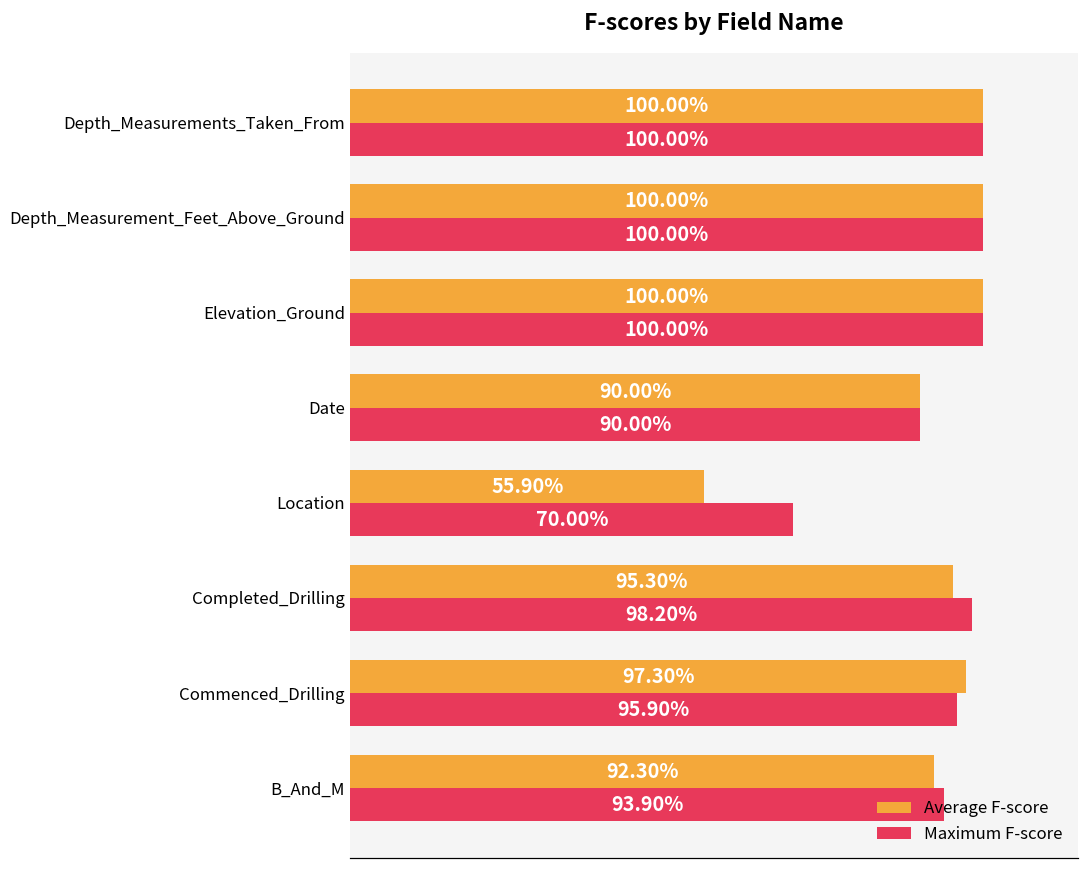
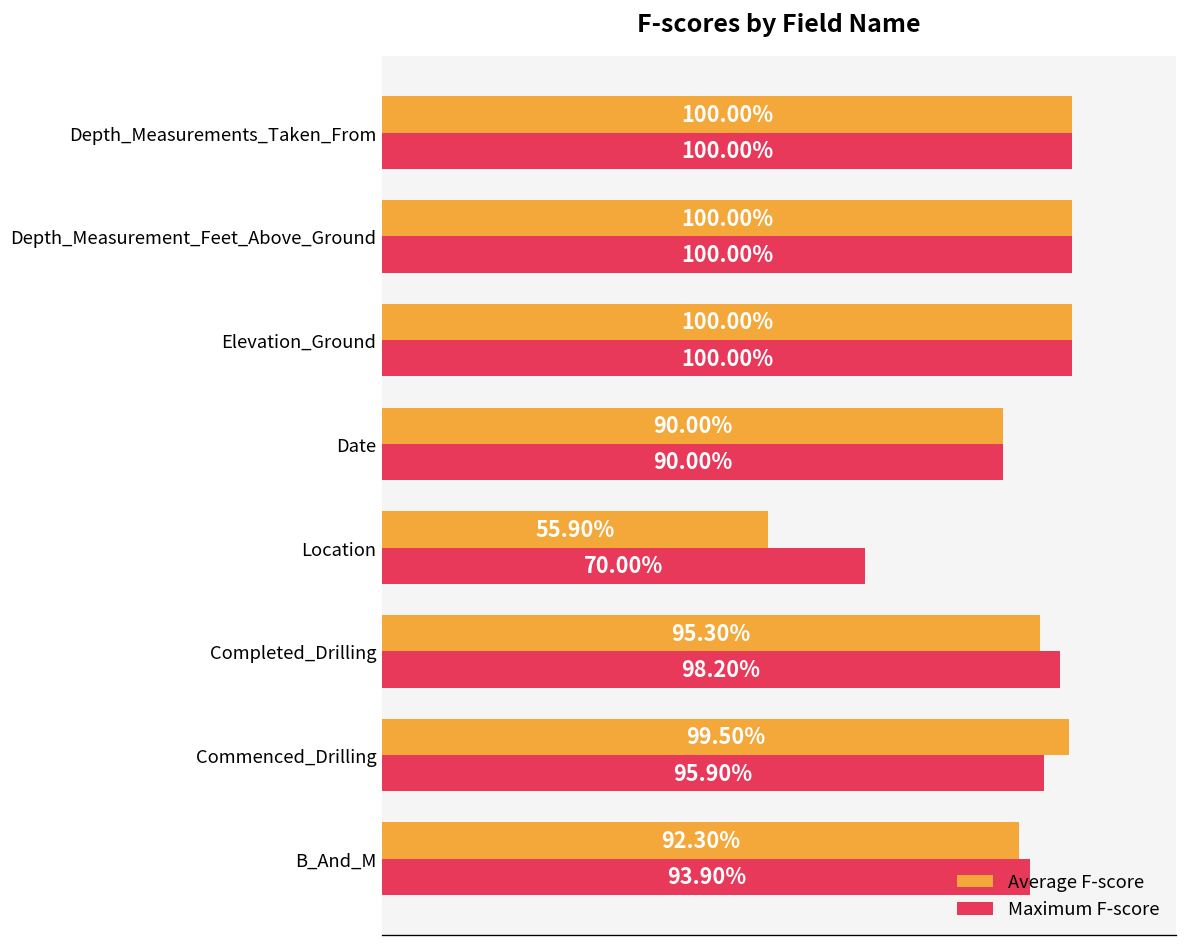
Average F-score, Commenced_Drilling: 97.30% -> 99.50%
